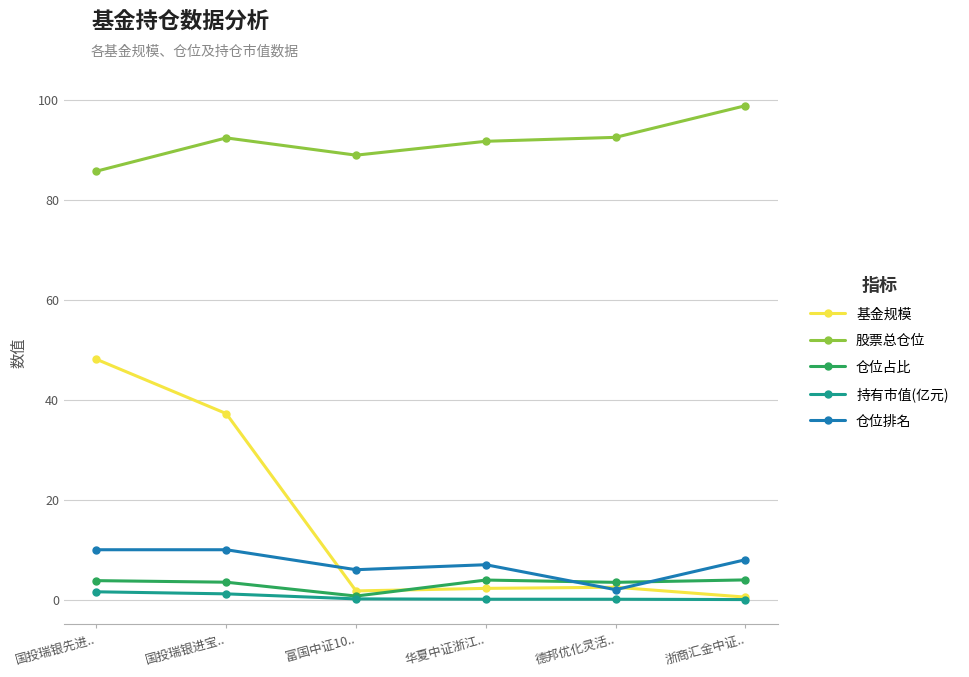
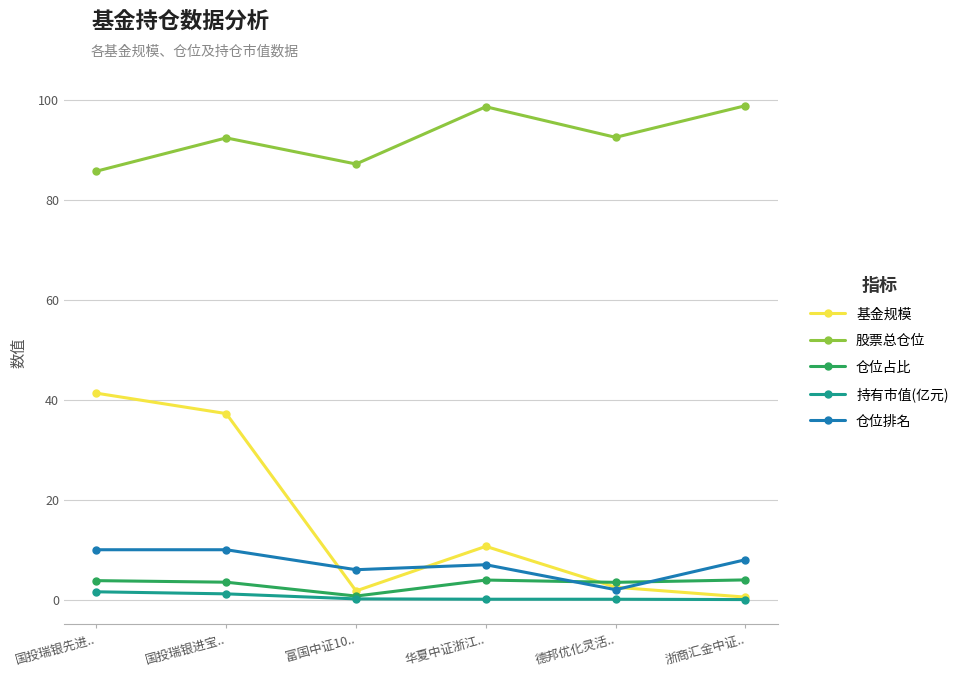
基金规模, 国投瑞银先进..: 48 -> 41
股票总仓位, 富国中证10..: 89 -> 87
基金规模, 华夏中证浙江..: 2 -> 11
股票总仓位, 华夏中证浙江..: 92 -> 99
